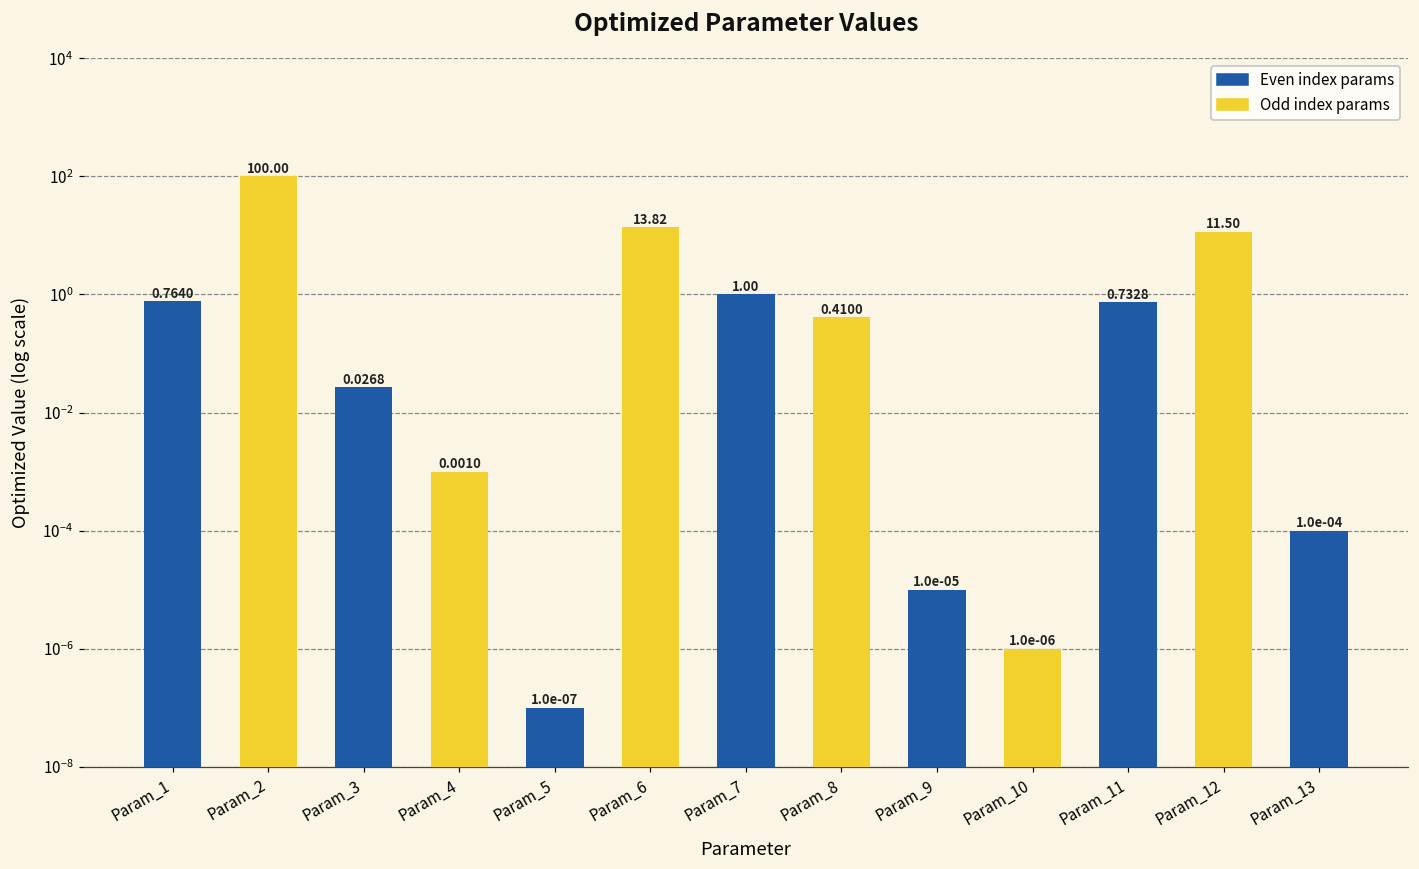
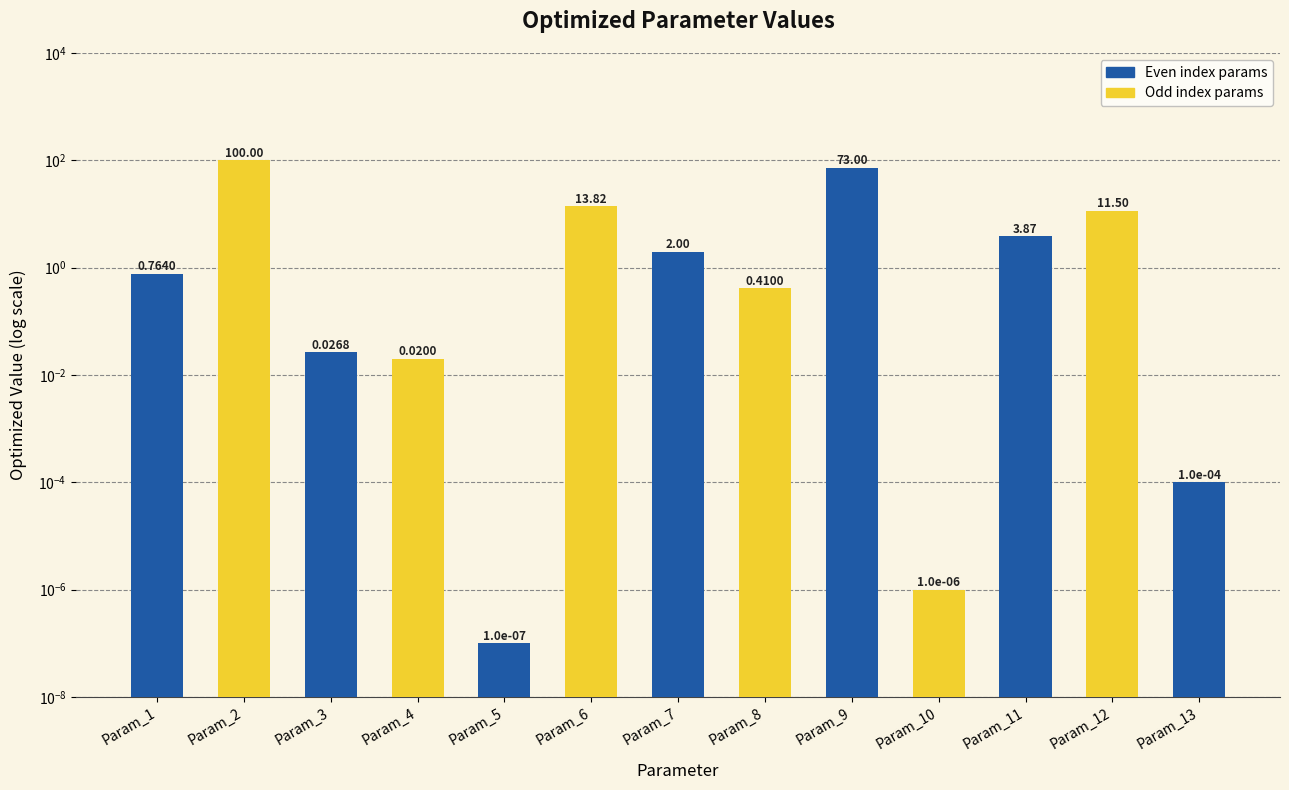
Param_4: 0.0010 -> 0.0200
Param_7: 1.00 -> 2.00
Param_9: 1.0e-05 -> 73.00
Param_11: 0.7328 -> 3.87
